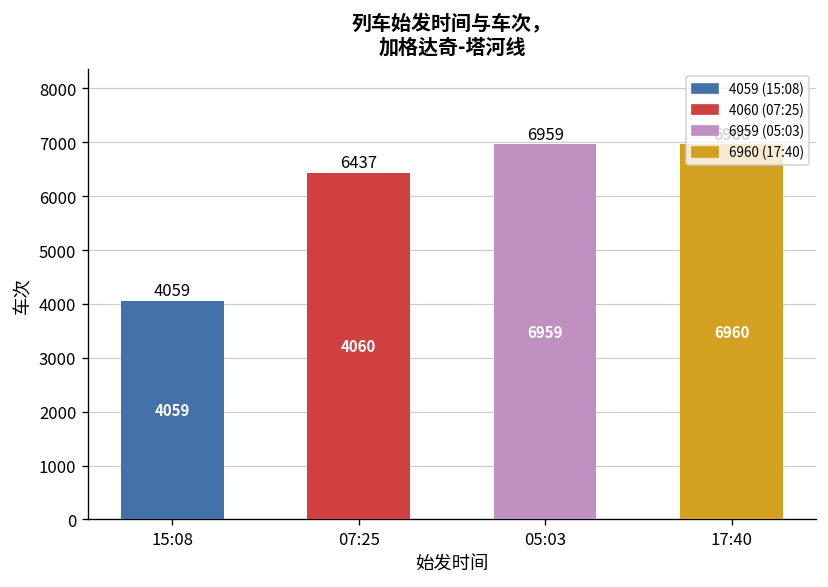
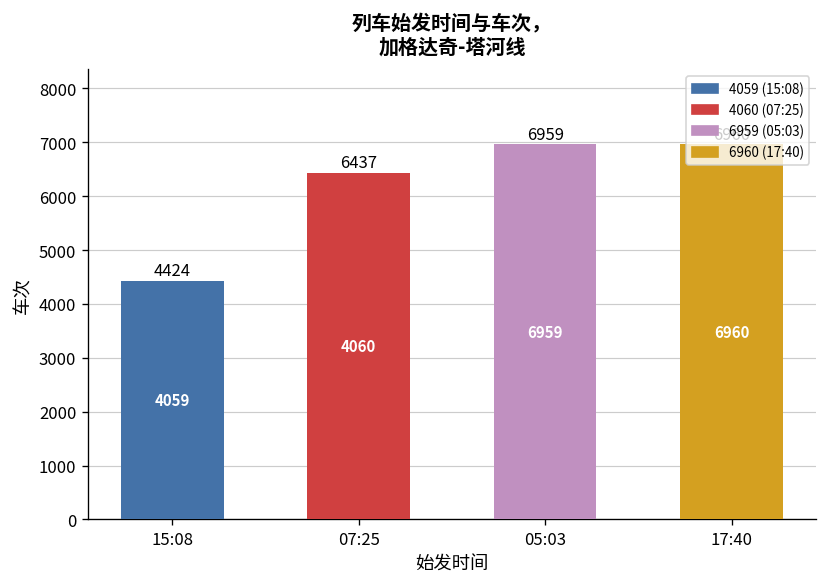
15:08: 4059 -> 4424
